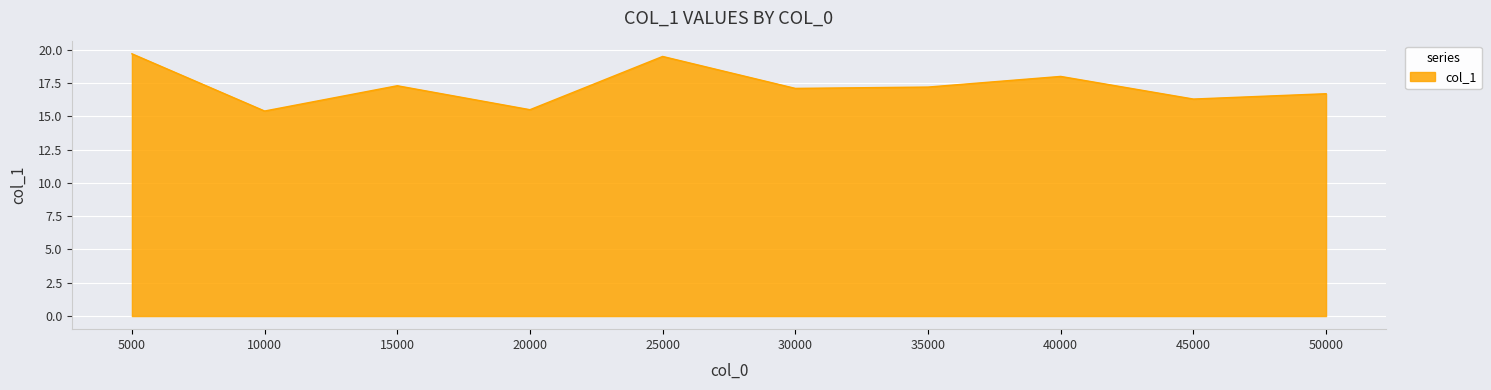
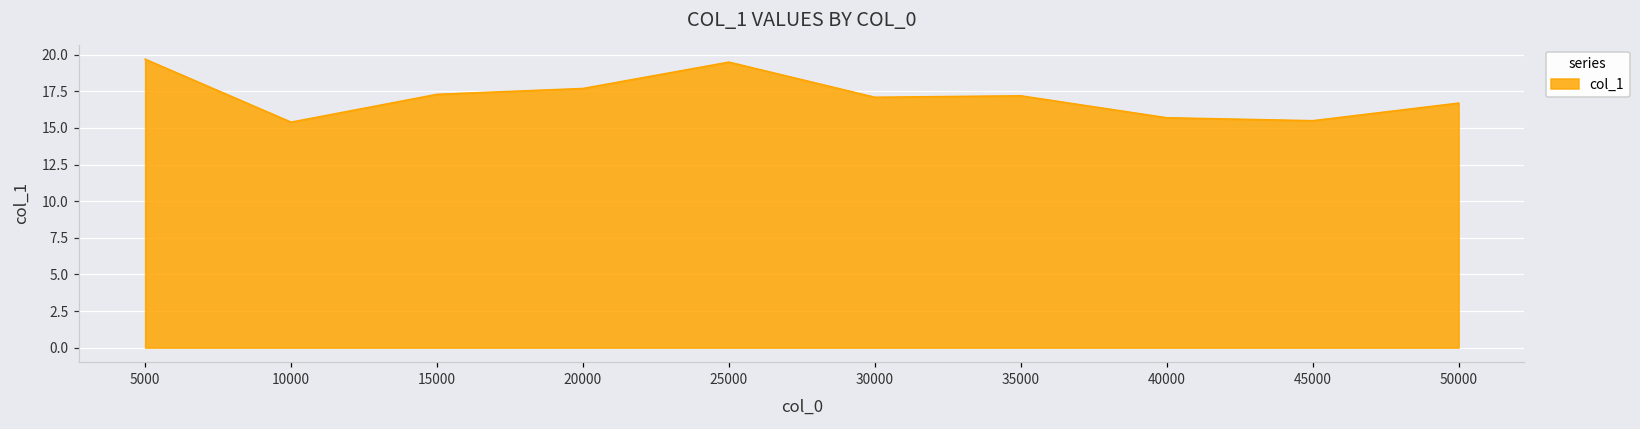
20000: 15.5 -> 17.7
40000: 18.0 -> 15.7
45000: 16.3 -> 15.5
